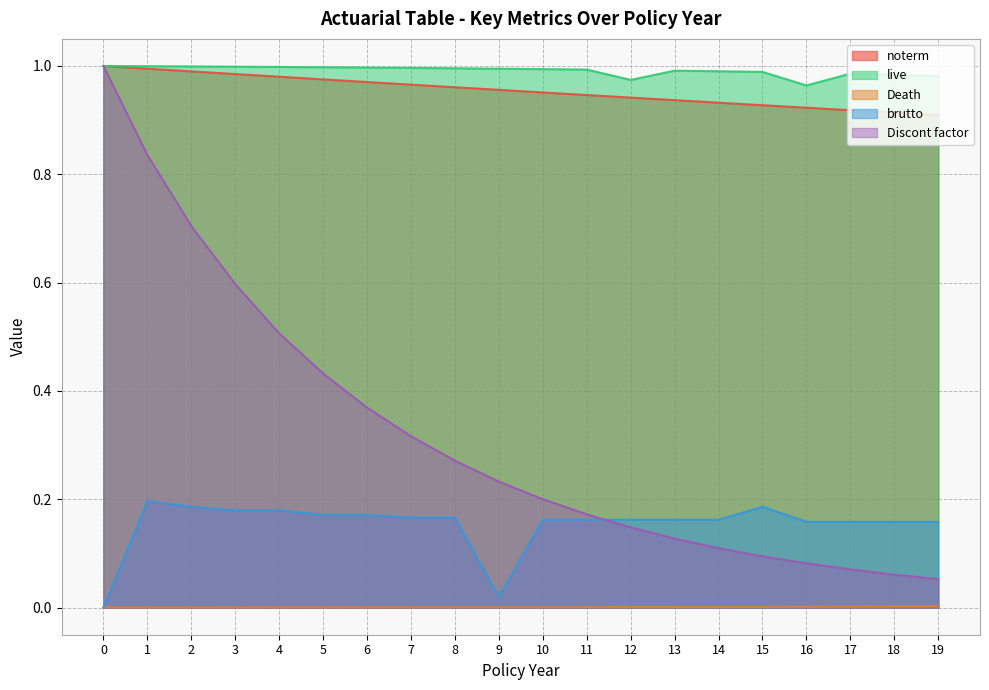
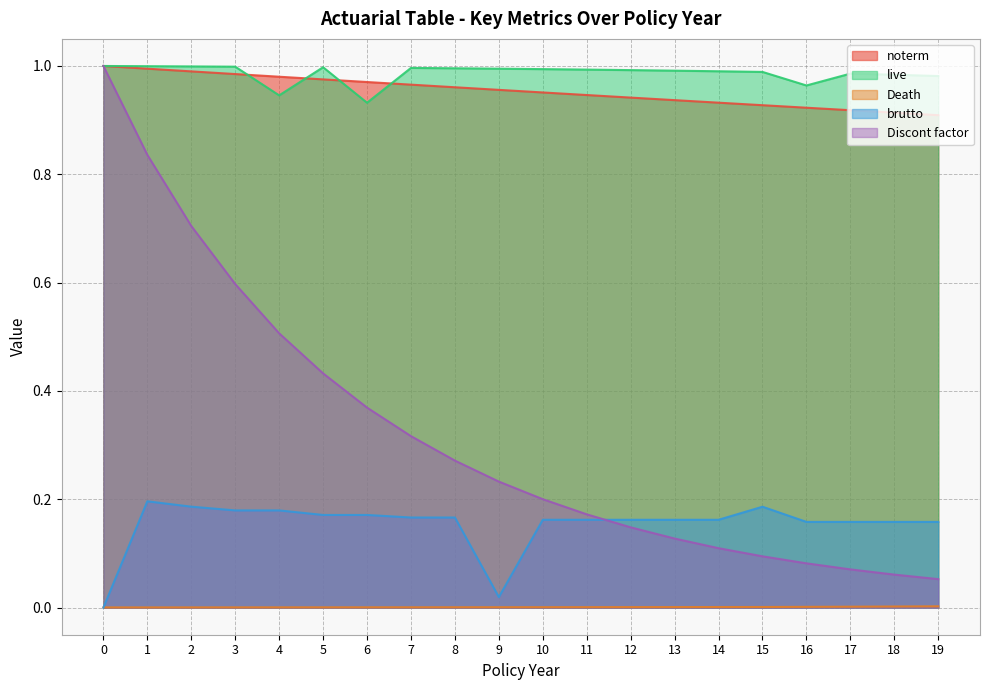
live, 4: 1.00 -> 0.95
live, 6: 1.00 -> 0.93
live, 12: 0.97 -> 0.99
